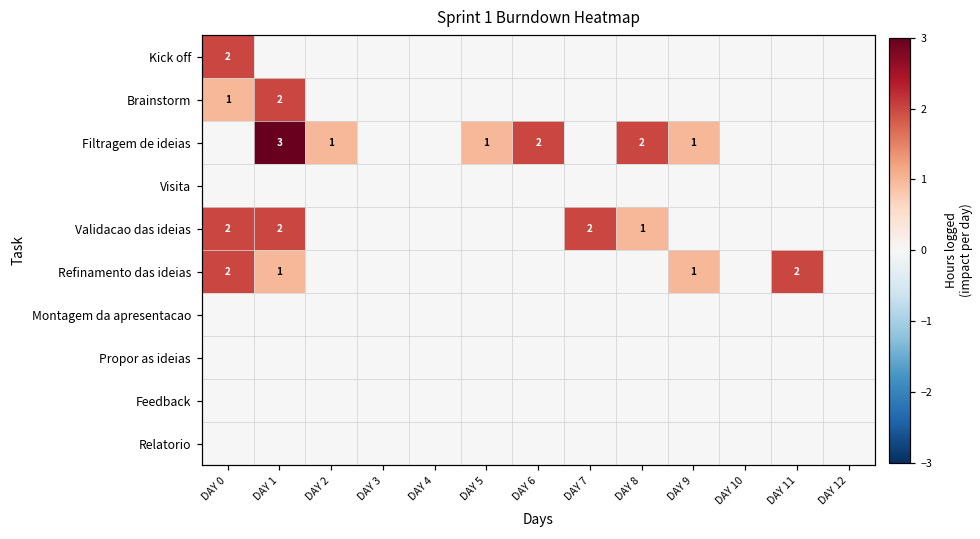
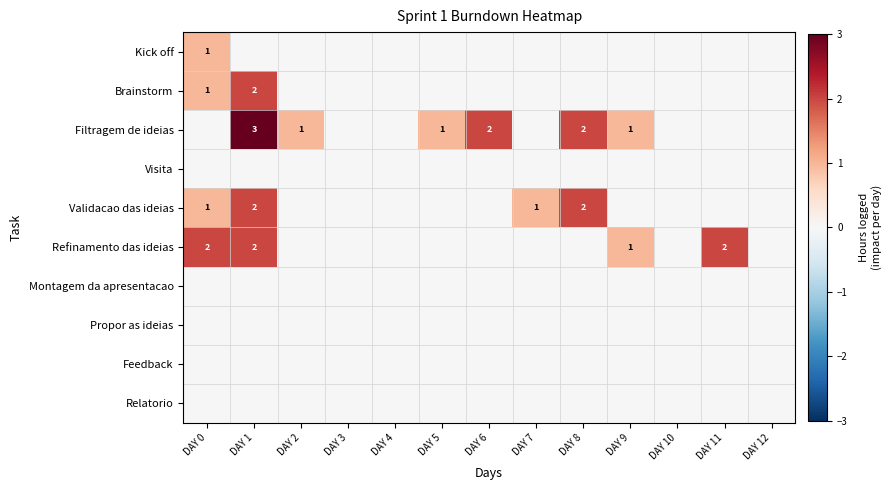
Kick off, DAY 0: 2 -> 1
Validacao das ideias, DAY 0: 2 -> 1
Validacao das ideias, DAY 7: 2 -> 1
Validacao das ideias, DAY 8: 1 -> 2
Refinamento das ideias, DAY 1: 1 -> 2
